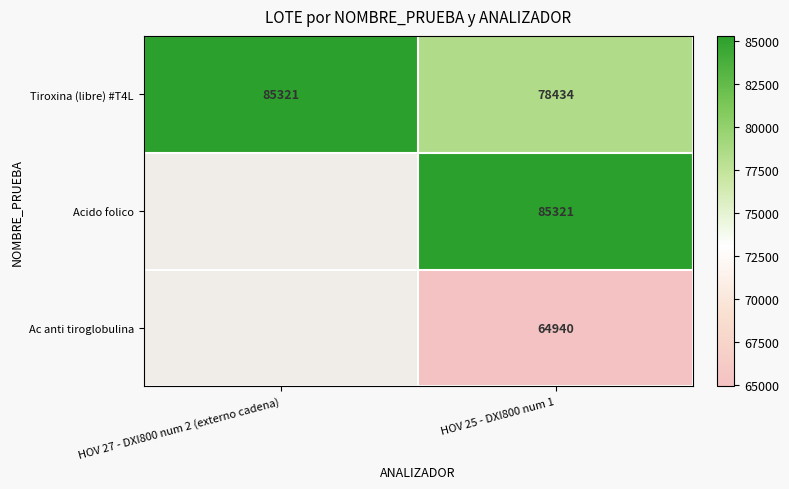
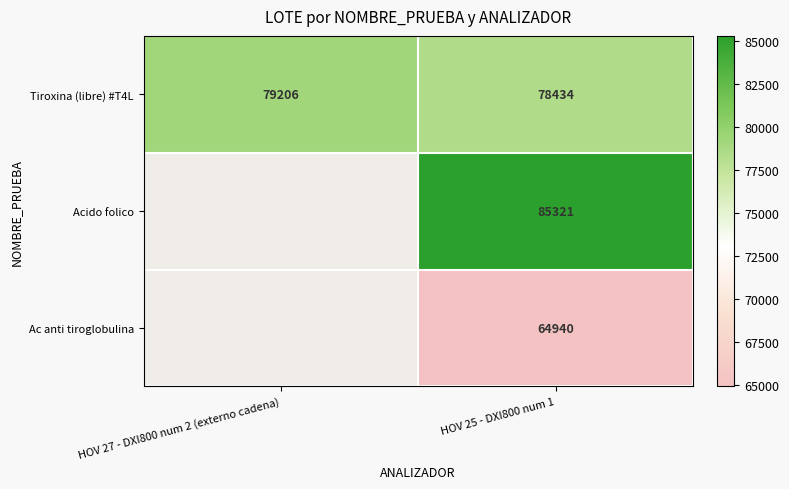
Tiroxina (libre) #T4L, HOV 27 - DXI800 num 2 (externo cadena): 85321 -> 79206
